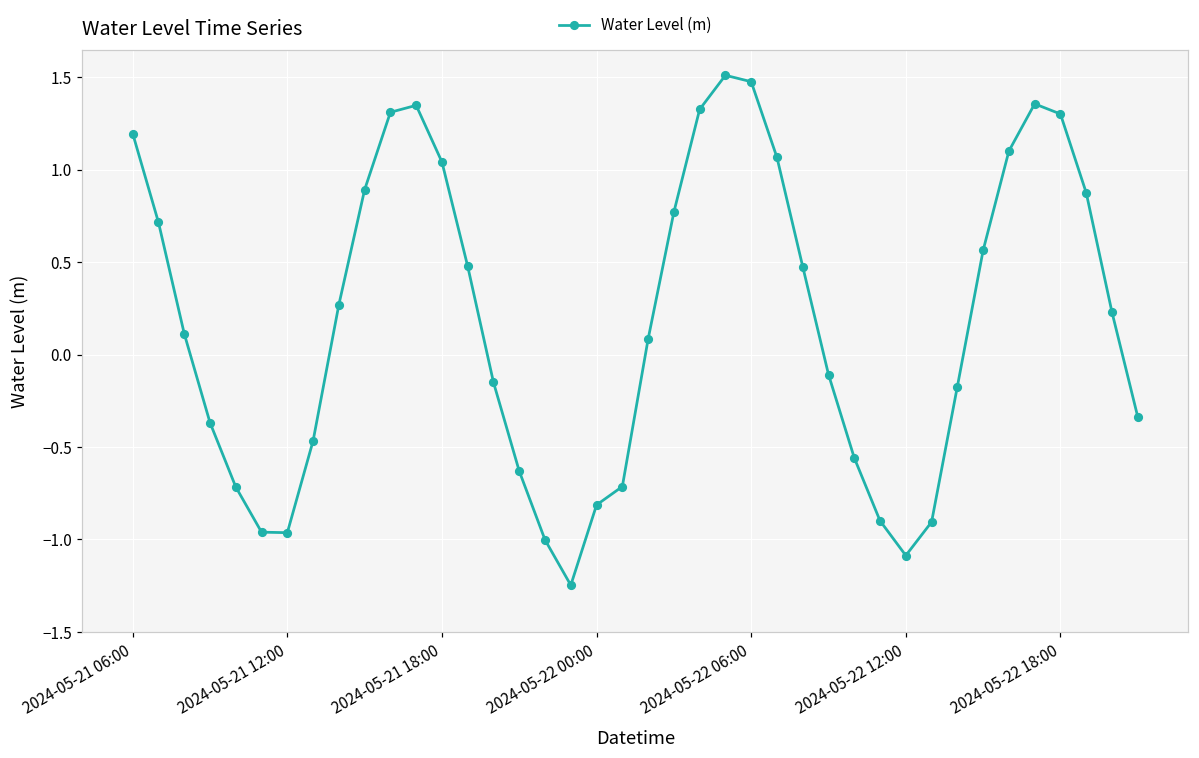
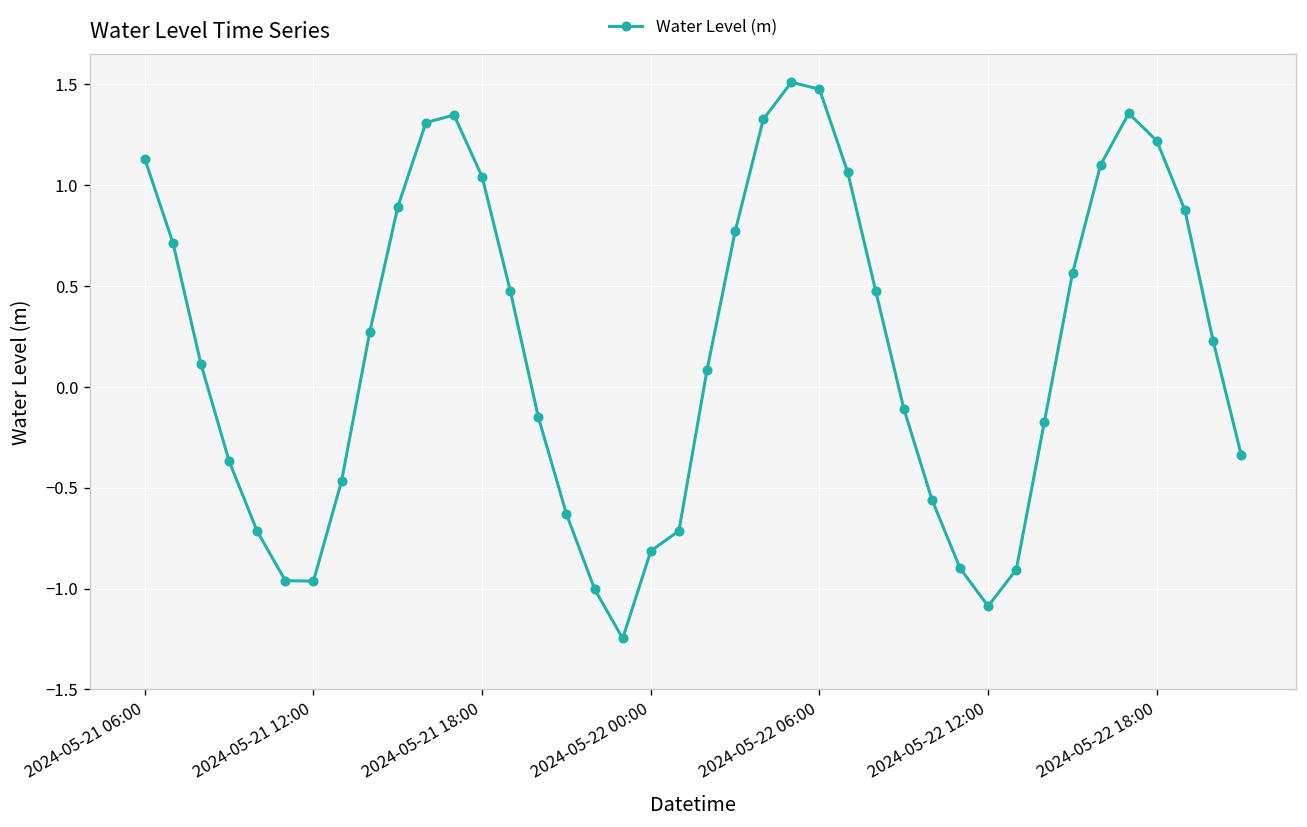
2024-05-21 06:00: 1.20 -> 1.13
2024-05-22 18:00: 1.30 -> 1.22
